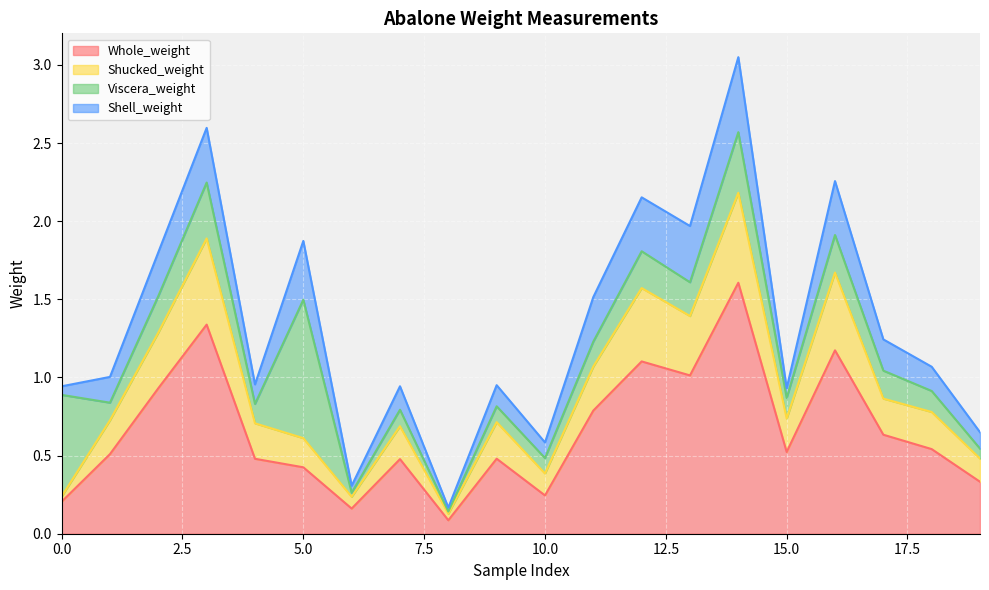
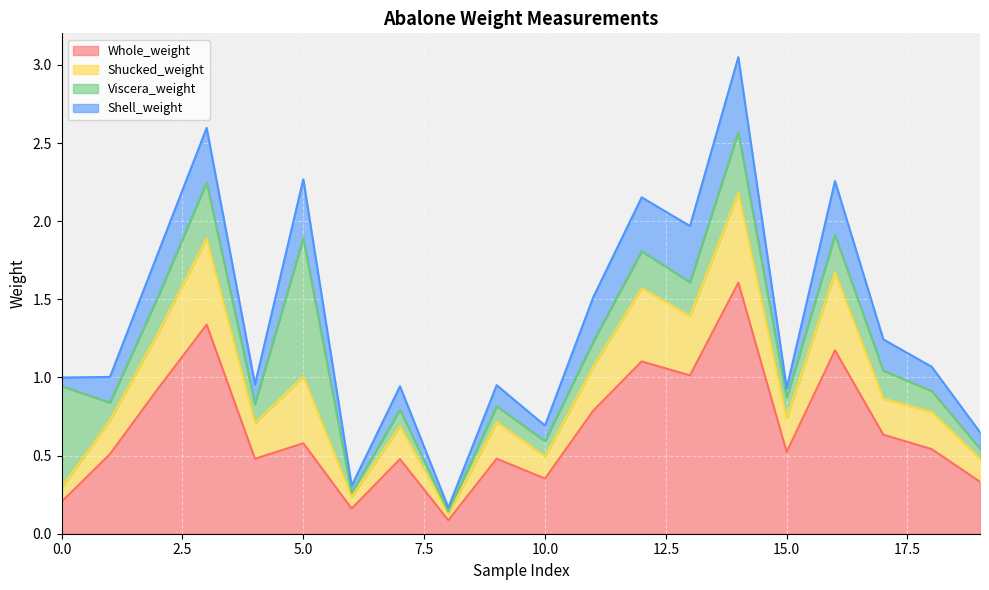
Shucked_weight, 0.0: 0.03 -> 0.09
Whole_weight, 5.0: 0.43 -> 0.58
Shucked_weight, 5.0: 0.19 -> 0.43
Whole_weight, 10.0: 0.25 -> 0.35
